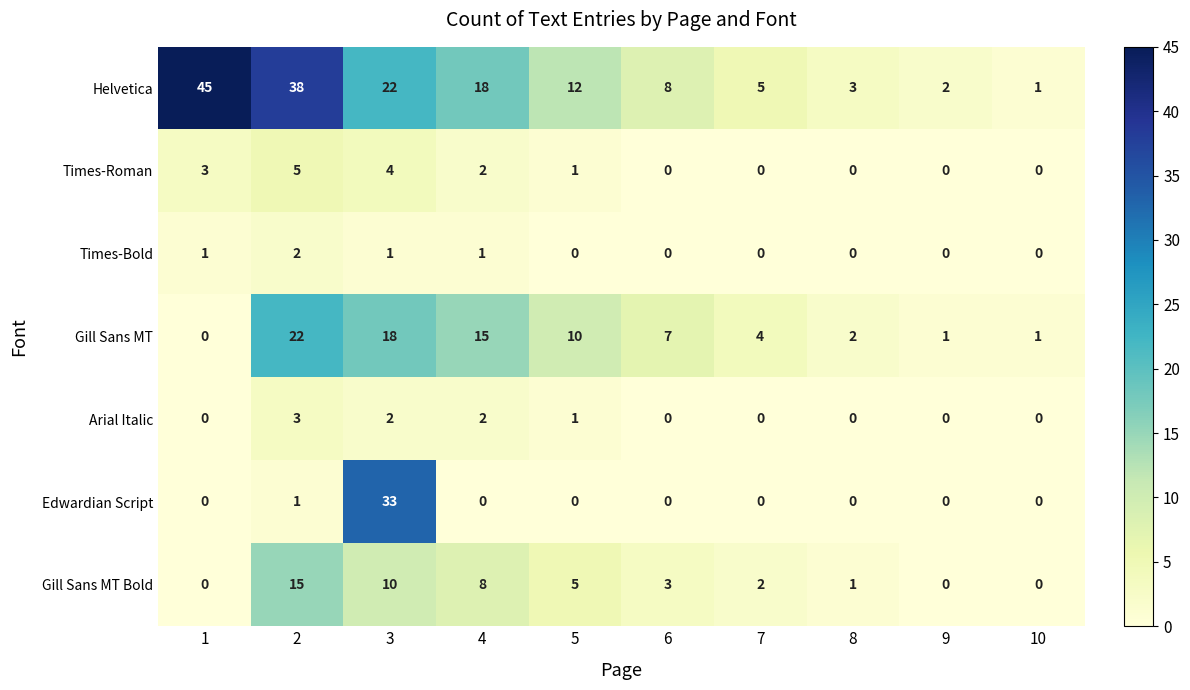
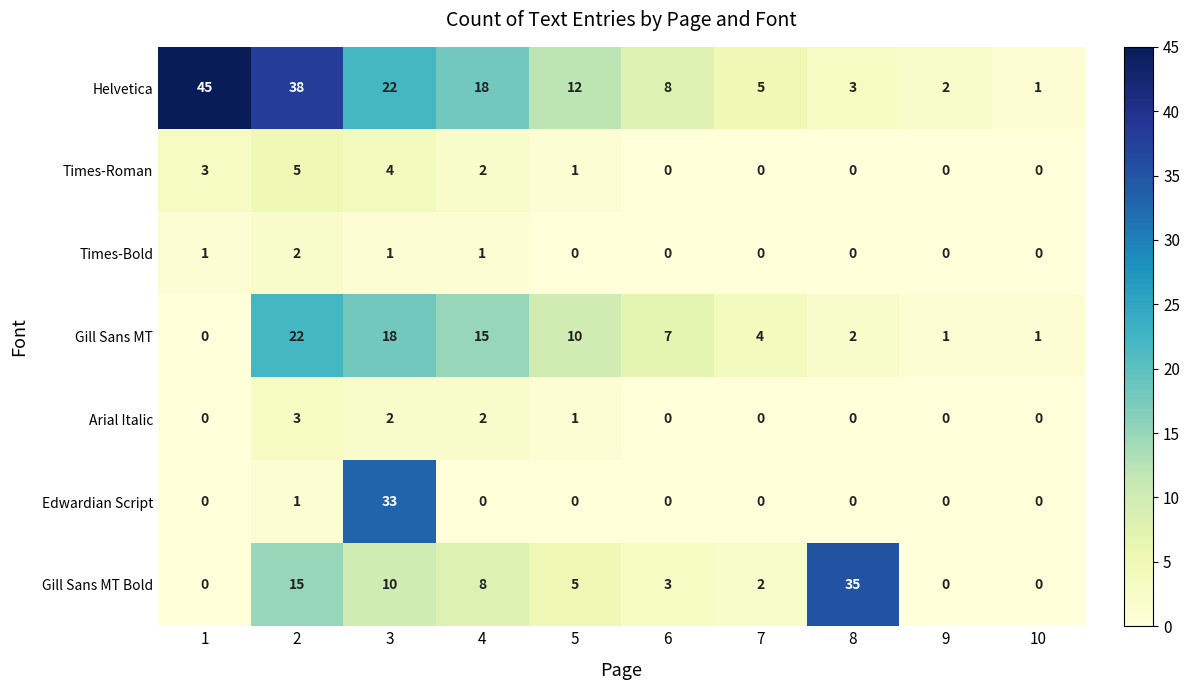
Gill Sans MT Bold, 8: 1 -> 35
